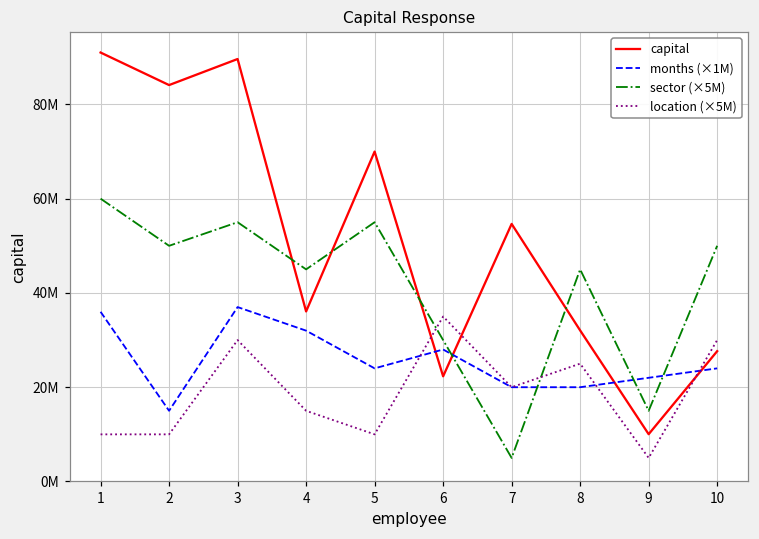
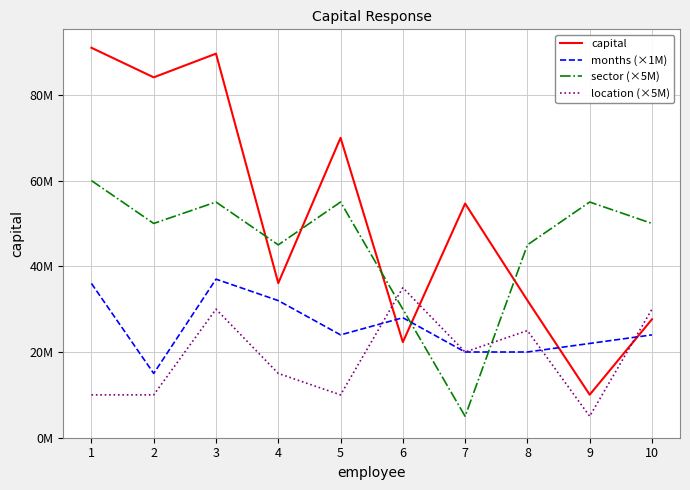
sector (×5M), 9: 15000000 -> 55000000
